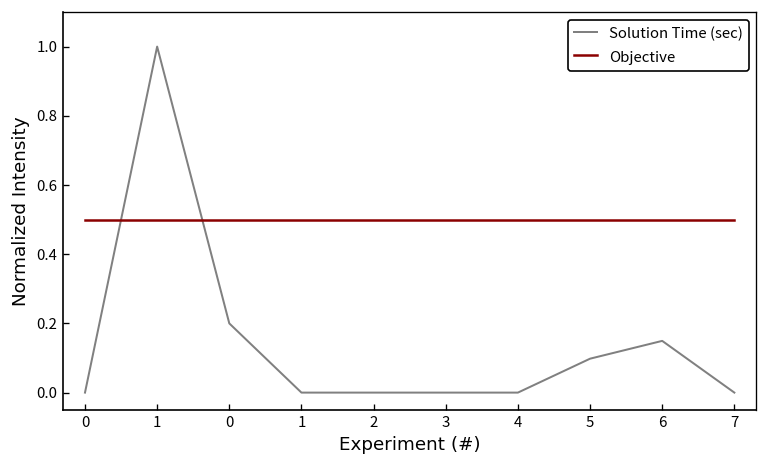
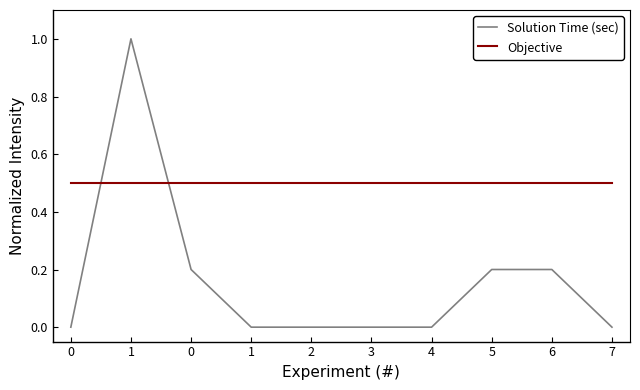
Solution Time (sec), 5: 0.10 -> 0.20
Solution Time (sec), 6: 0.15 -> 0.20
